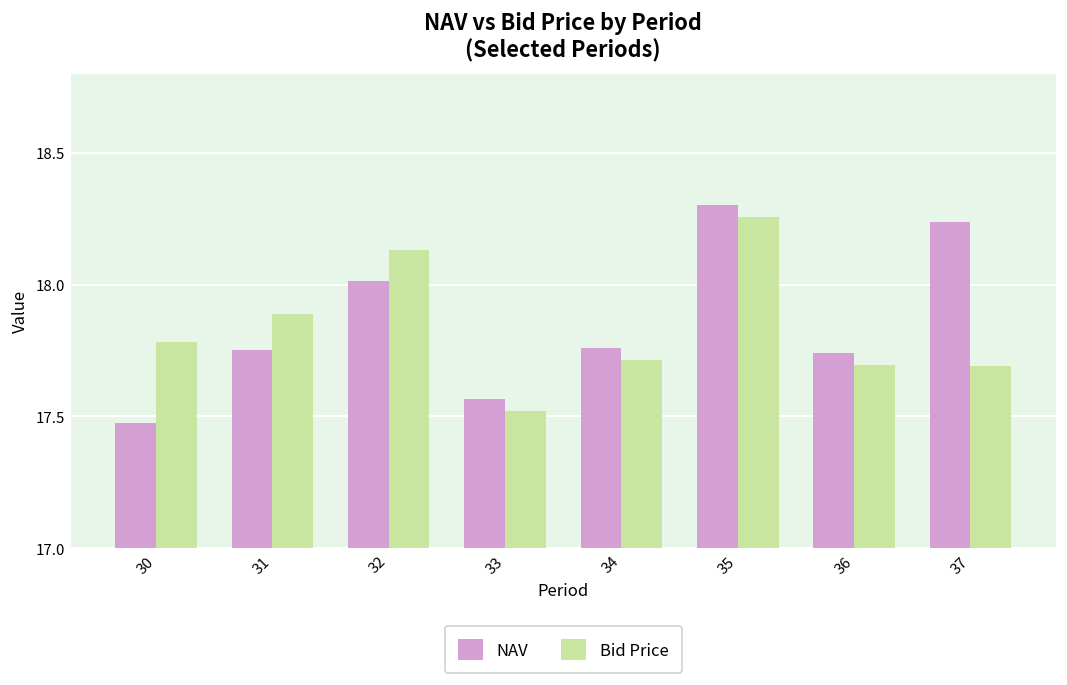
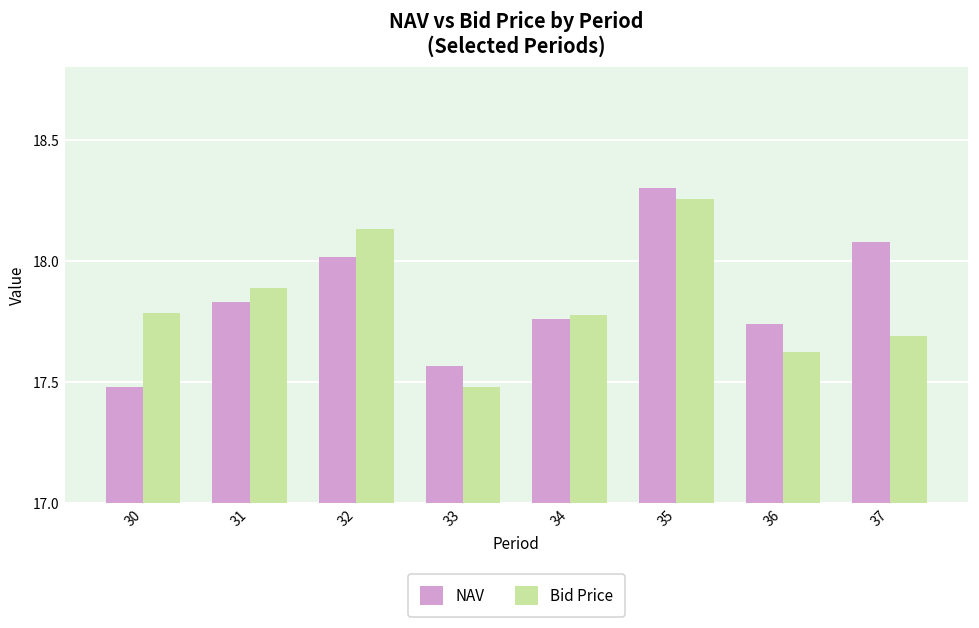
NAV, 31: 17.75 -> 17.83
Bid Price, 33: 17.52 -> 17.48
Bid Price, 34: 17.71 -> 17.78
Bid Price, 36: 17.70 -> 17.62
NAV, 37: 18.24 -> 18.08
